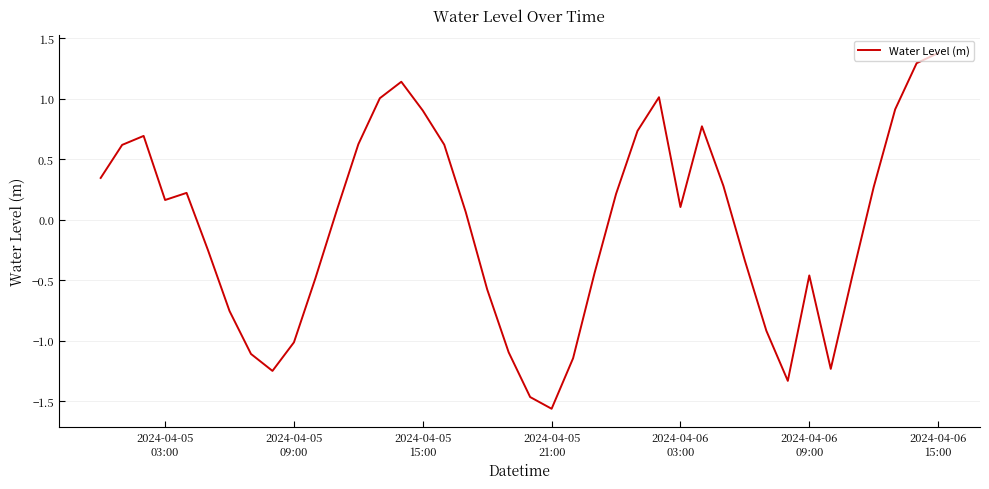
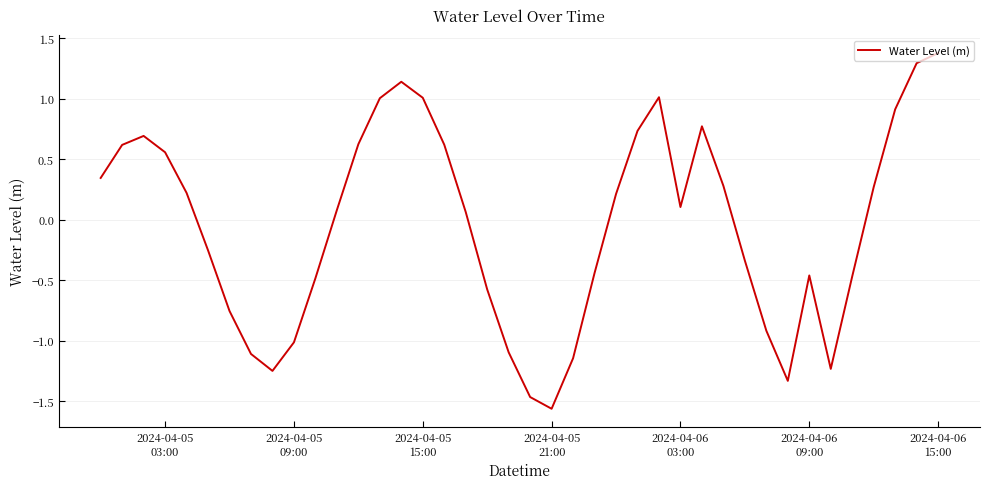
2024-04-05 03:00: 0.16 -> 0.56
2024-04-05 15:00: 0.90 -> 1.01
